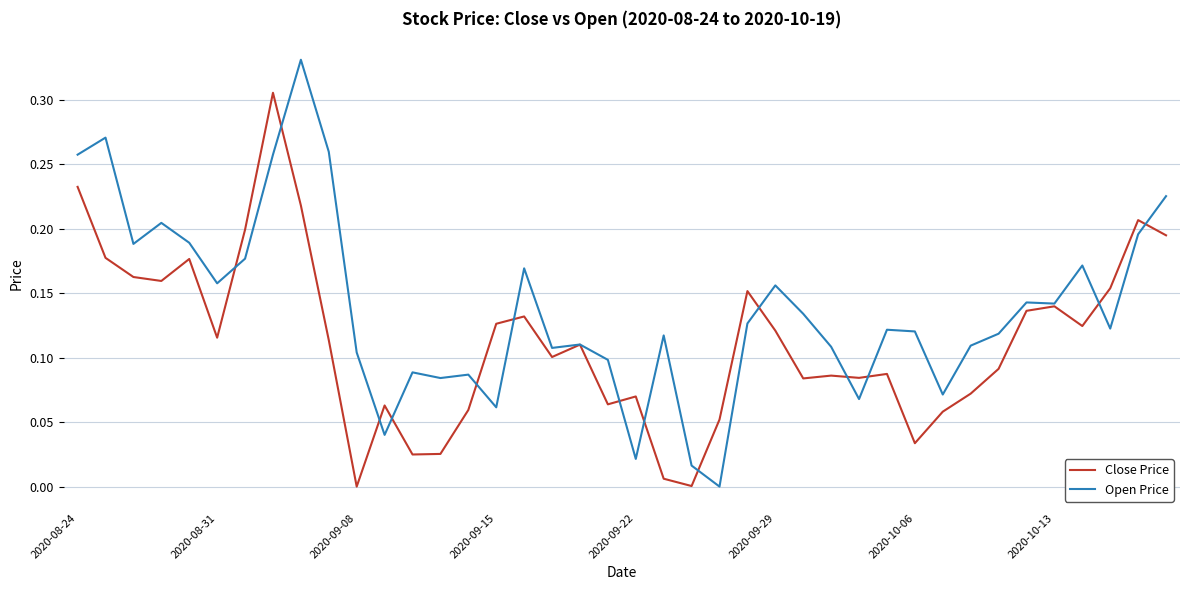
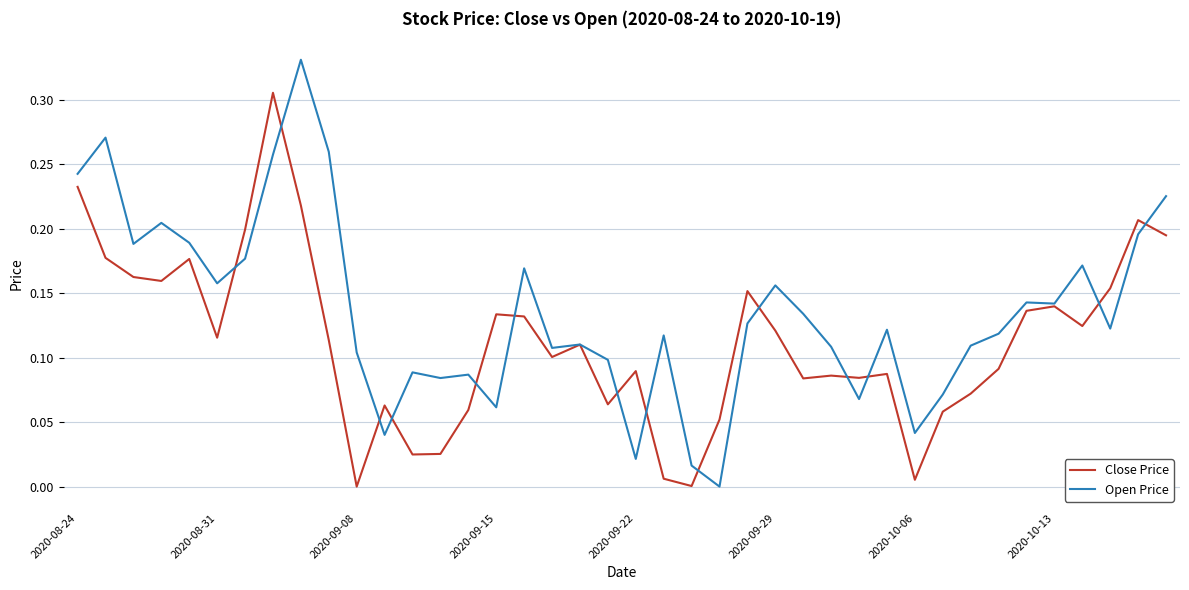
Open Price, 2020-08-24: 0.258 -> 0.243
Close Price, 2020-09-15: 0.126 -> 0.134
Close Price, 2020-09-22: 0.070 -> 0.090
Close Price, 2020-10-06: 0.034 -> 0.005
Open Price, 2020-10-06: 0.120 -> 0.042
